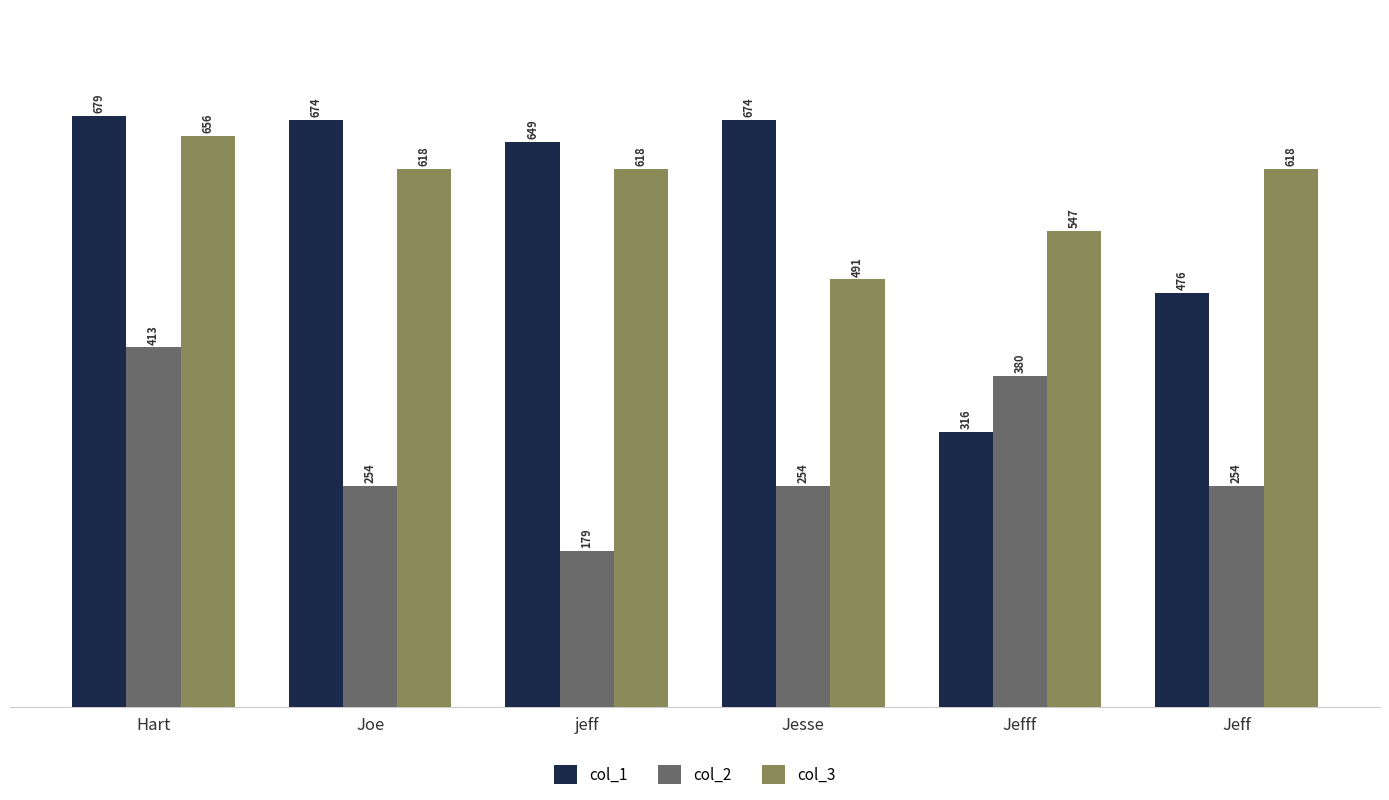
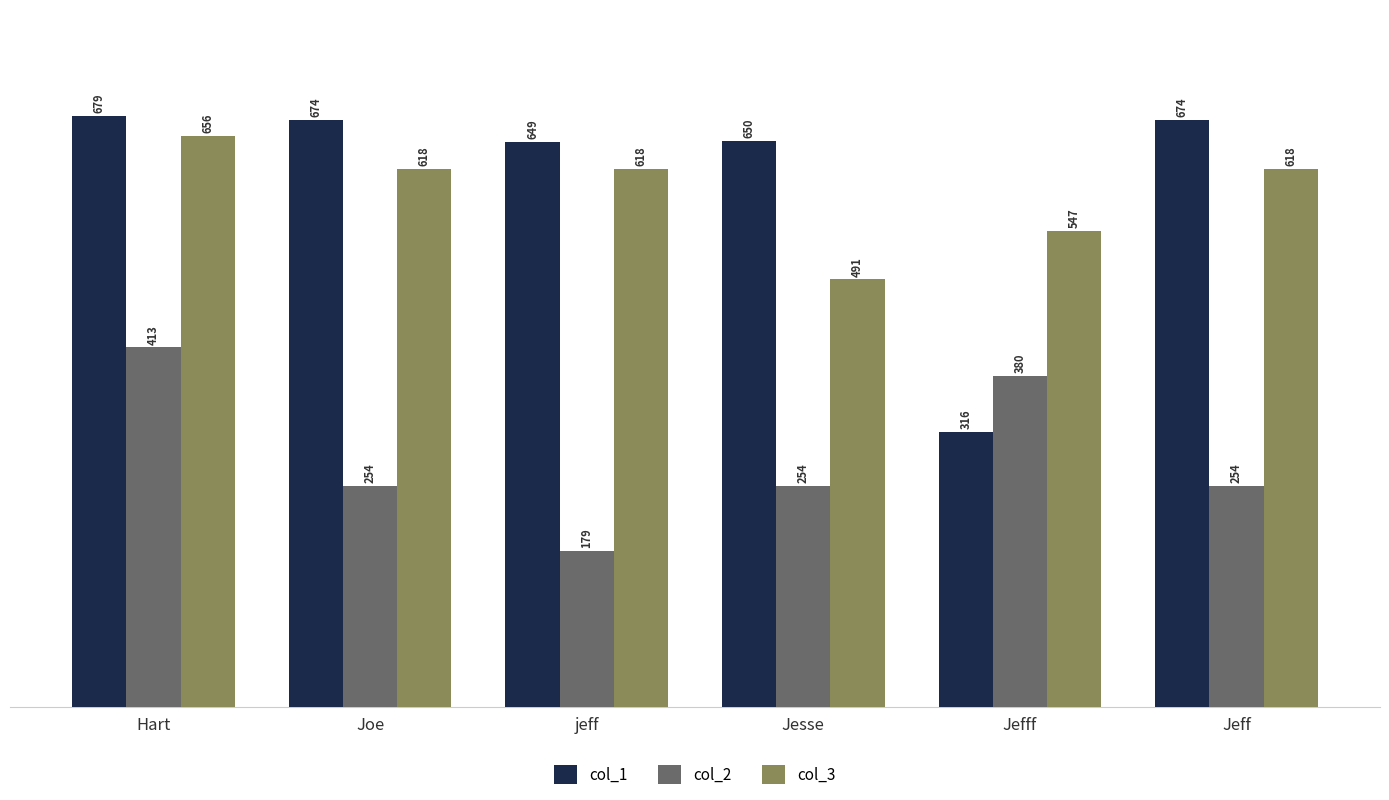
col_1, Jesse: 674 -> 650
col_1, Jeff: 476 -> 674
